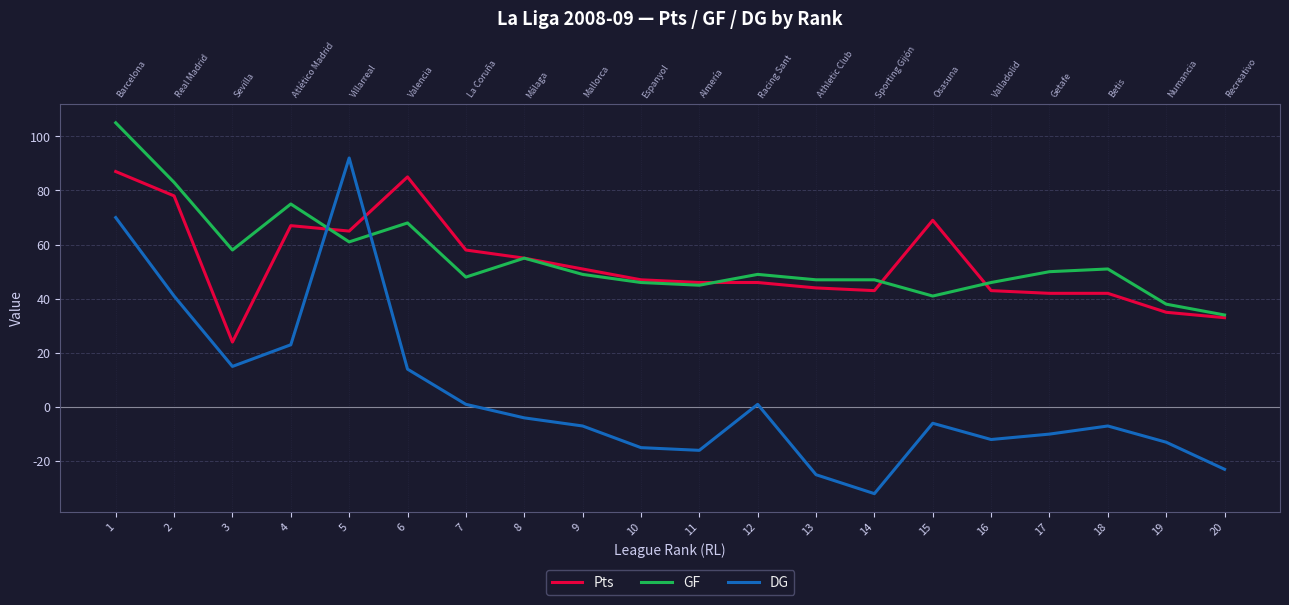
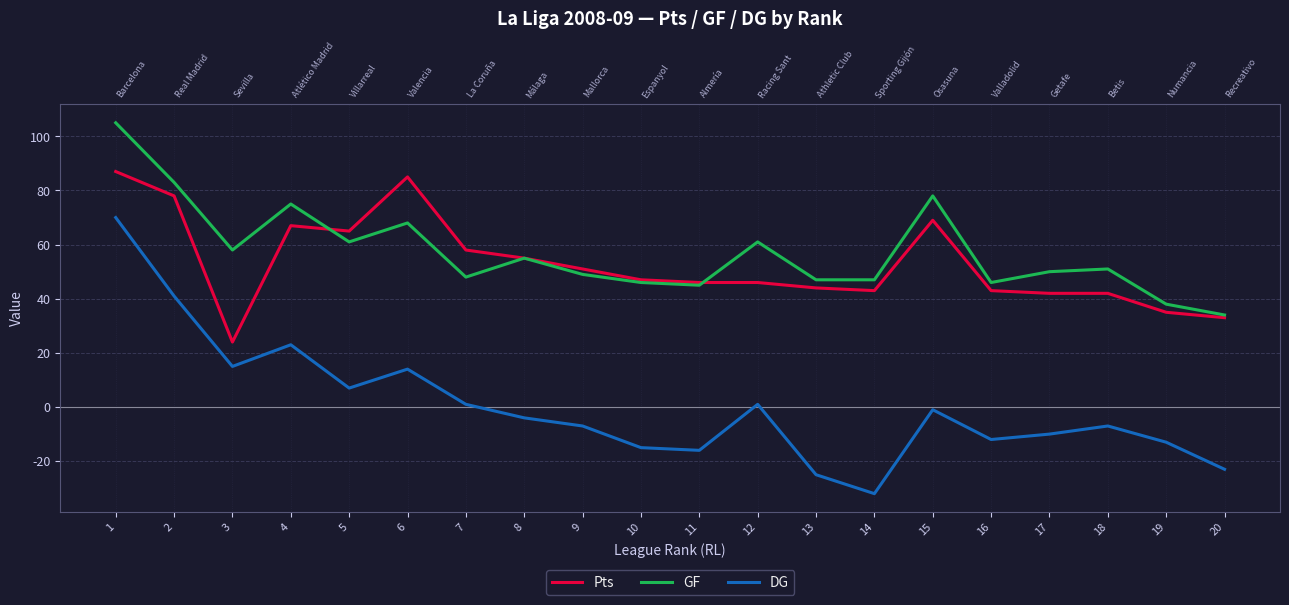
DG, 5: 92 -> 7
GF, 12: 49 -> 61
GF, 15: 41 -> 78
DG, 15: -6 -> -1
